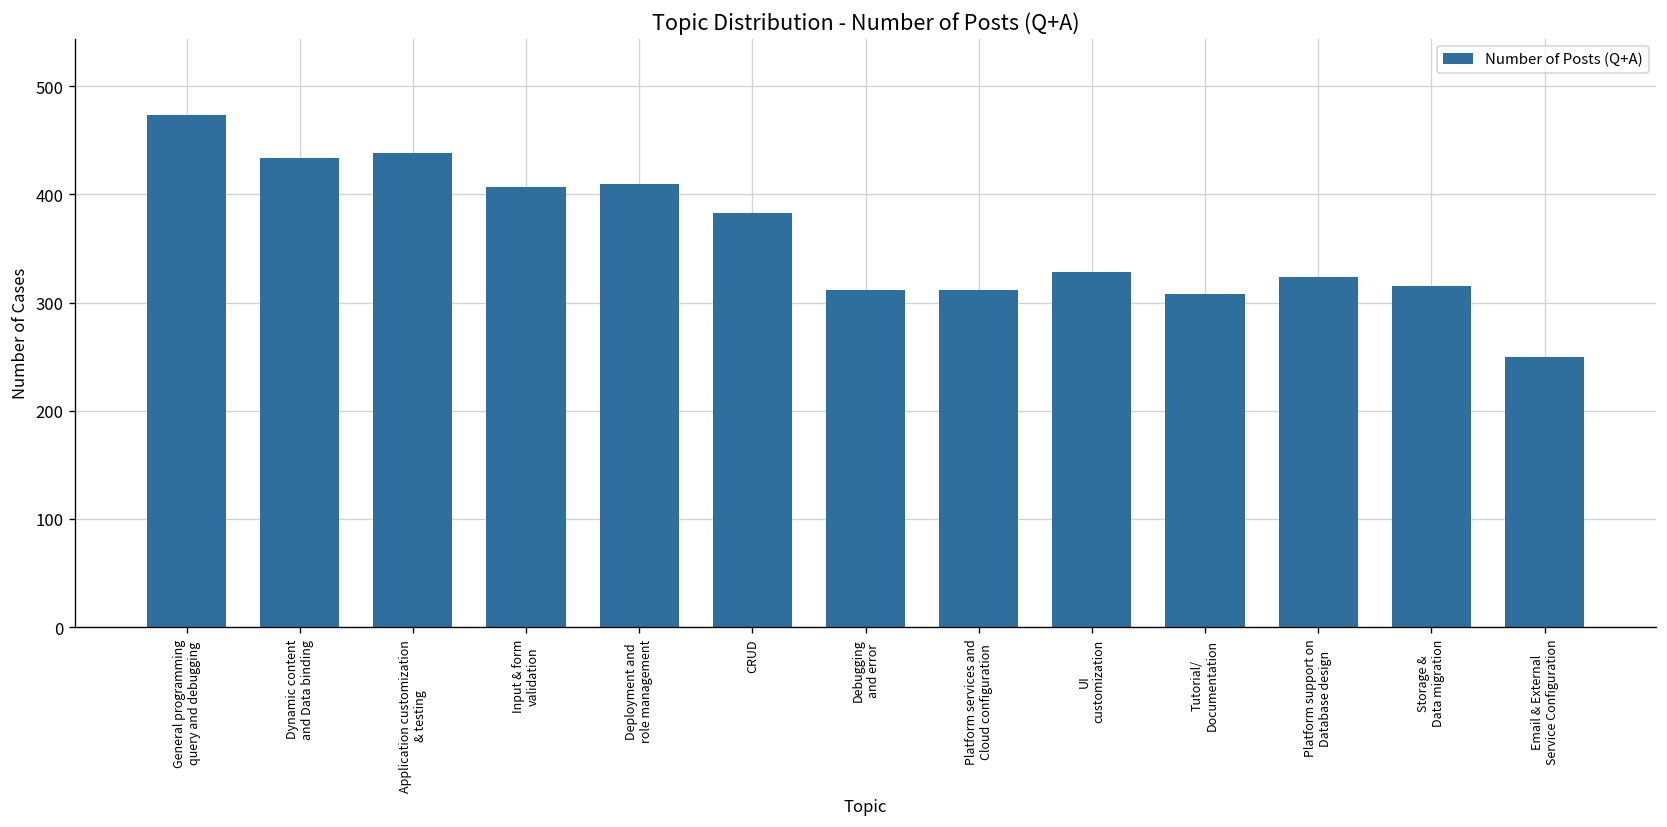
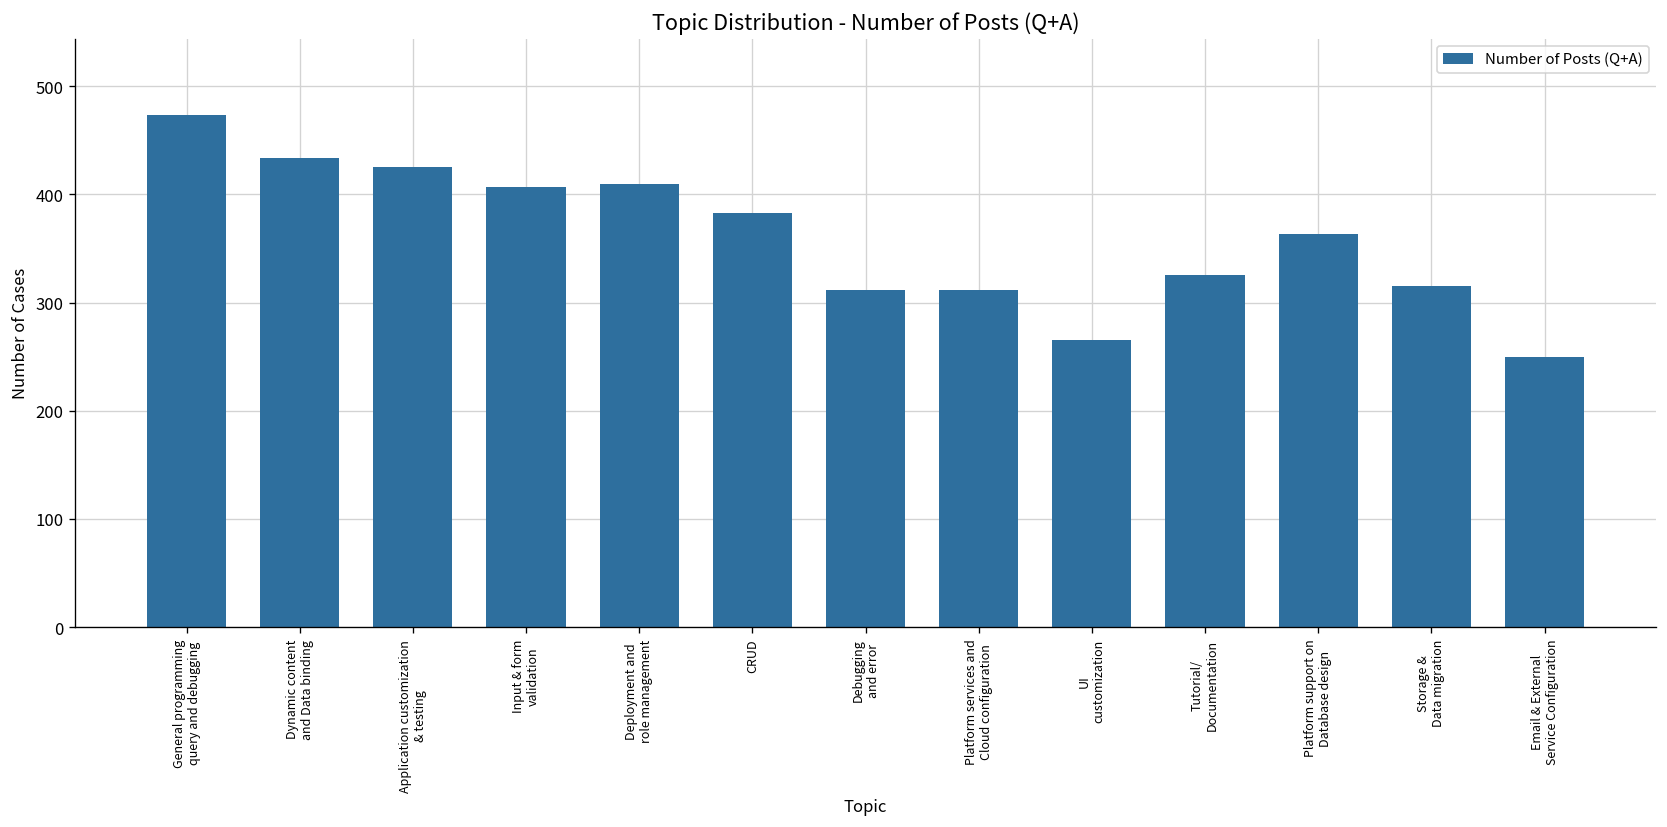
Application customization & testing: 440 -> 430
UI customization: 330 -> 270
Tutorial/ Documentation: 310 -> 330
Platform support on Database design: 320 -> 360
